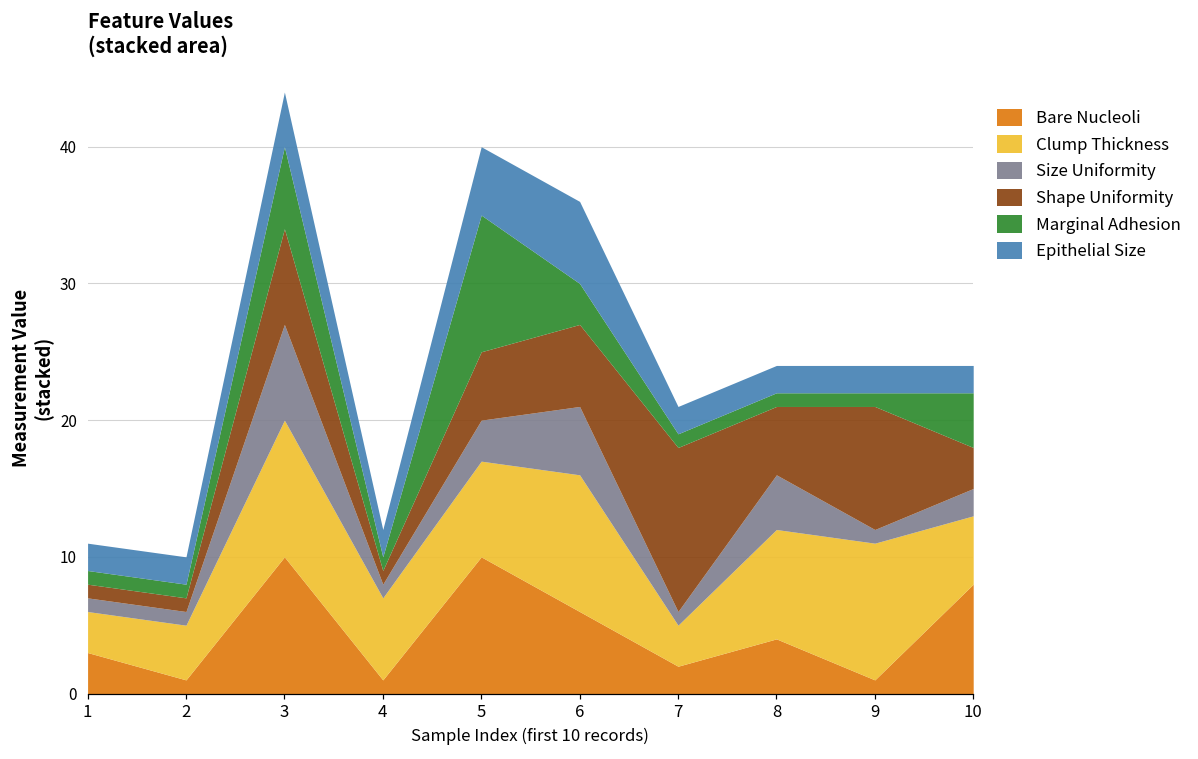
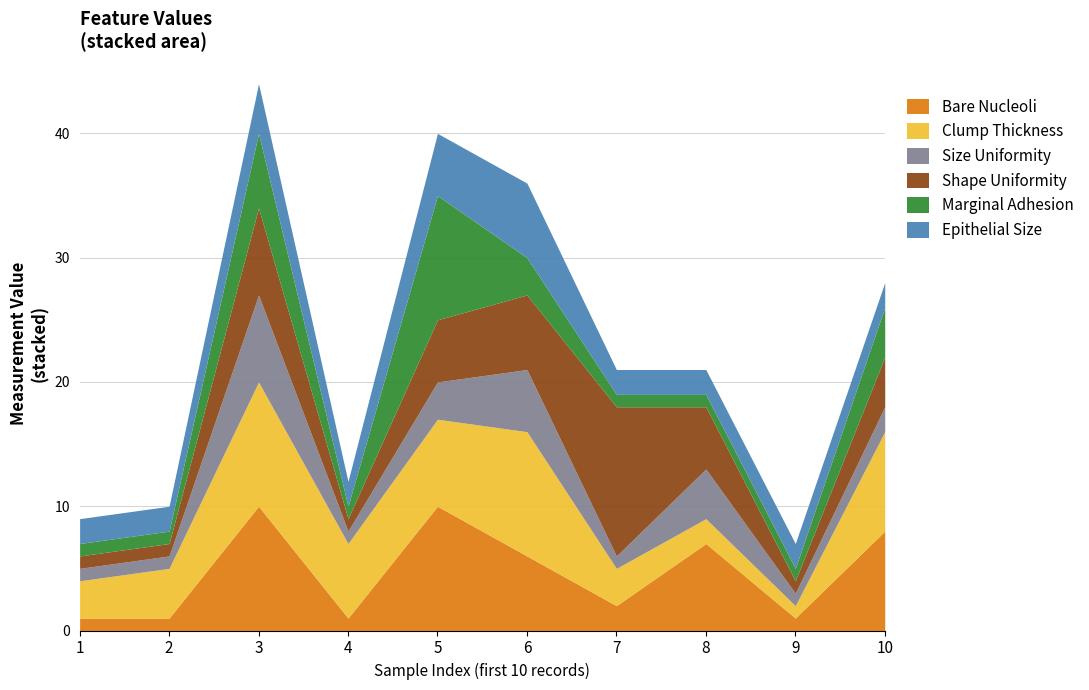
Bare Nucleoli, 1: 3 -> 1
Bare Nucleoli, 8: 4 -> 7
Clump Thickness, 8: 8 -> 2
Clump Thickness, 9: 10 -> 1
Shape Uniformity, 9: 9 -> 1
Clump Thickness, 10: 5 -> 8
Shape Uniformity, 10: 3 -> 4
